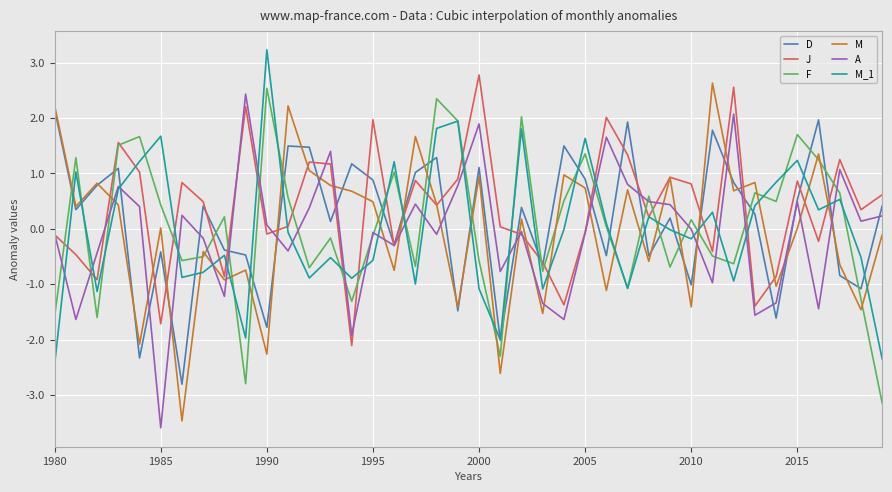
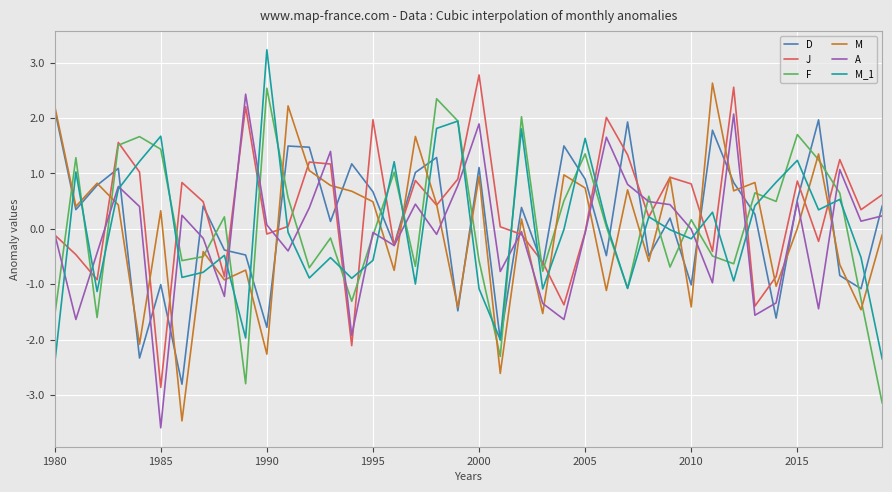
D, 1985: -0.4 -> -1.0
J, 1985: -1.7 -> -2.9
F, 1985: 0.4 -> 1.4
M, 1985: 0.0 -> 0.3
D, 1995: 0.9 -> 0.7
